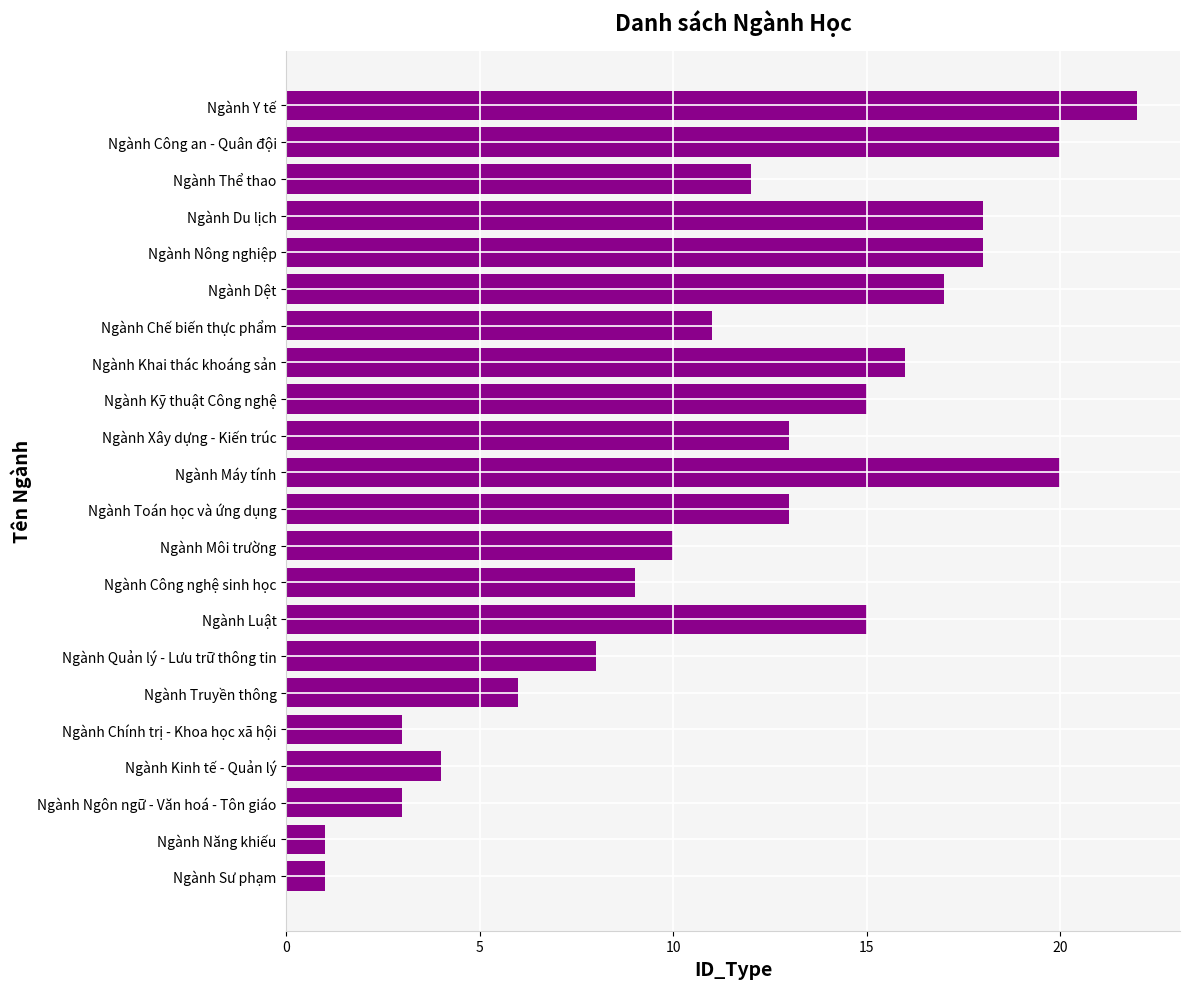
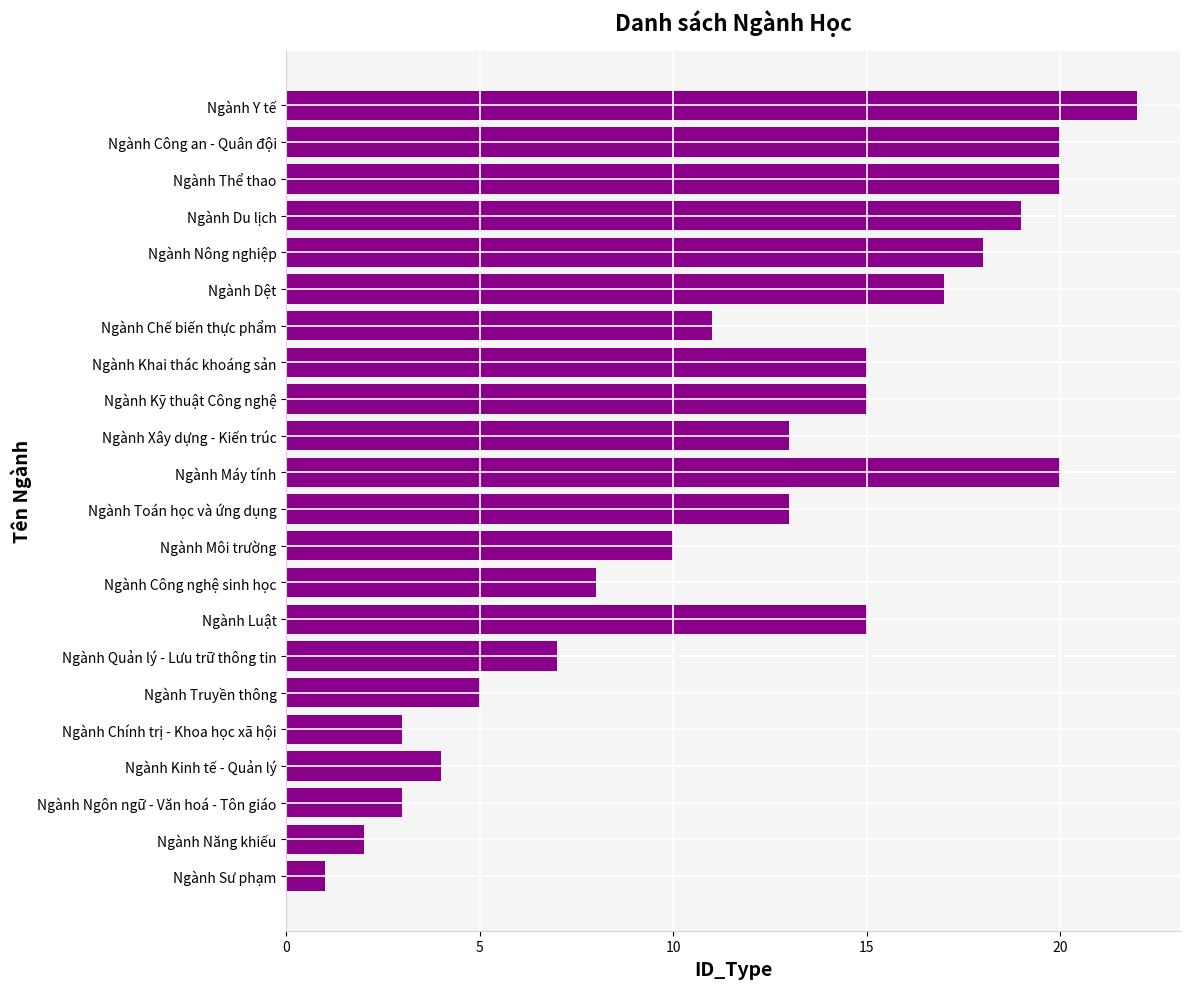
Ngành Thể thao: 12 -> 20
Ngành Du lịch: 18 -> 19
Ngành Khai thác khoáng sản: 16 -> 15
Ngành Công nghệ sinh học: 9 -> 8
Ngành Quản lý - Lưu trữ thông tin: 8 -> 7
Ngành Truyền thông: 6 -> 5
Ngành Năng khiếu: 1 -> 2
